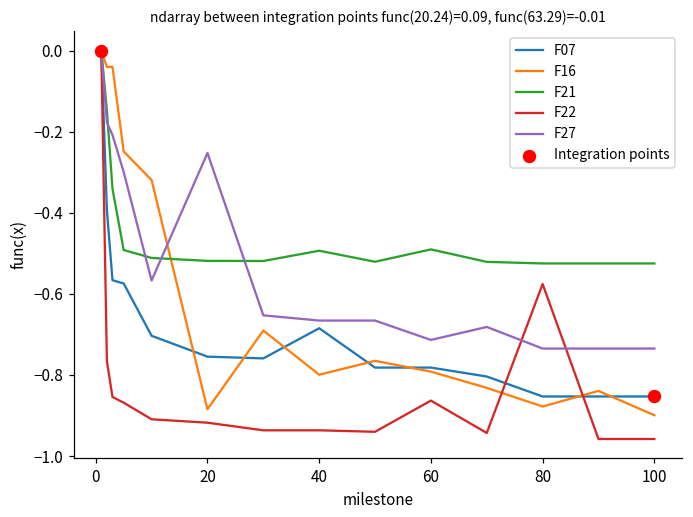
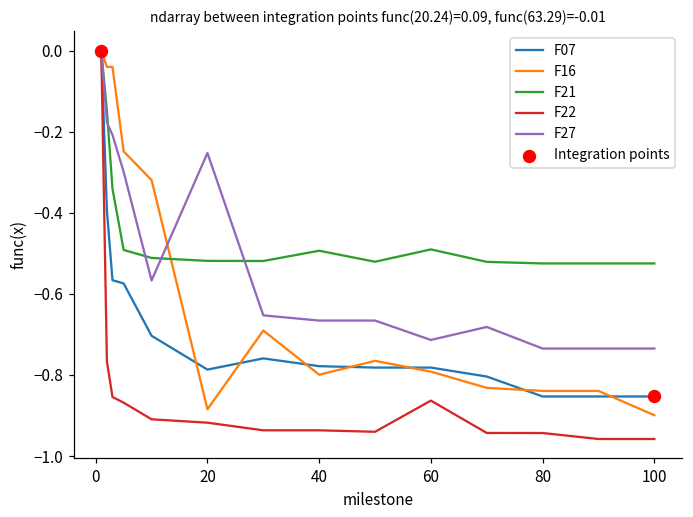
F07, 20: -0.75 -> -0.79
F07, 40: -0.68 -> -0.78
F16, 80: -0.88 -> -0.84
F22, 80: -0.58 -> -0.94
